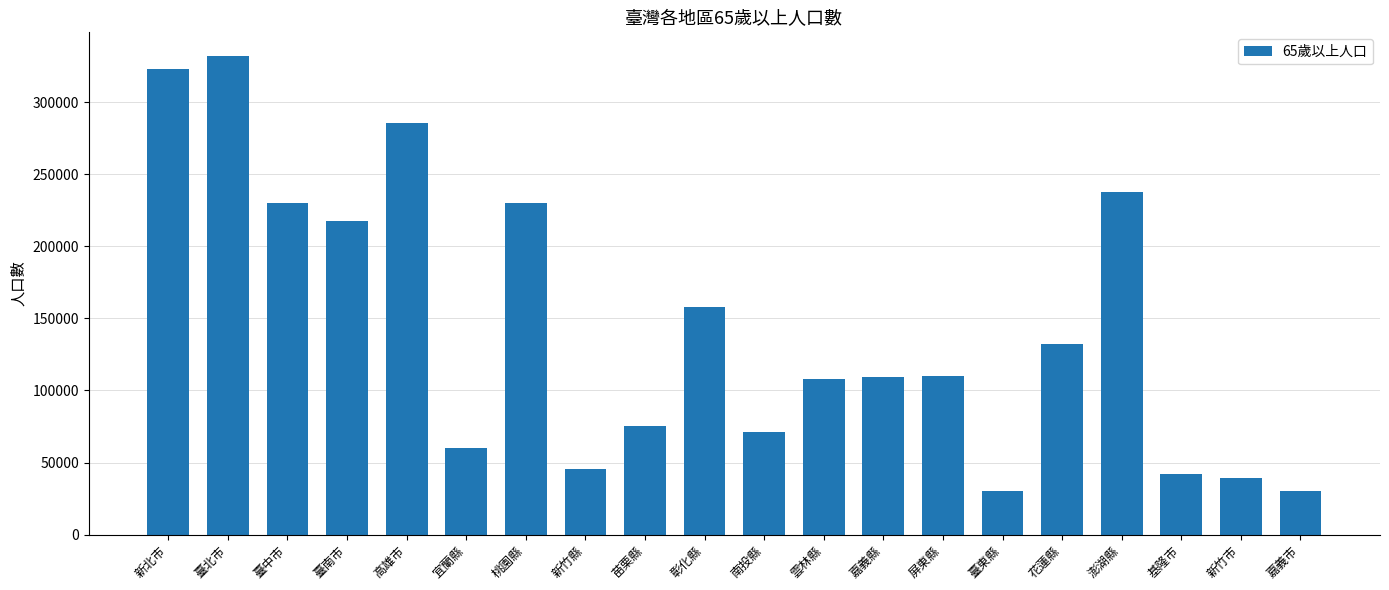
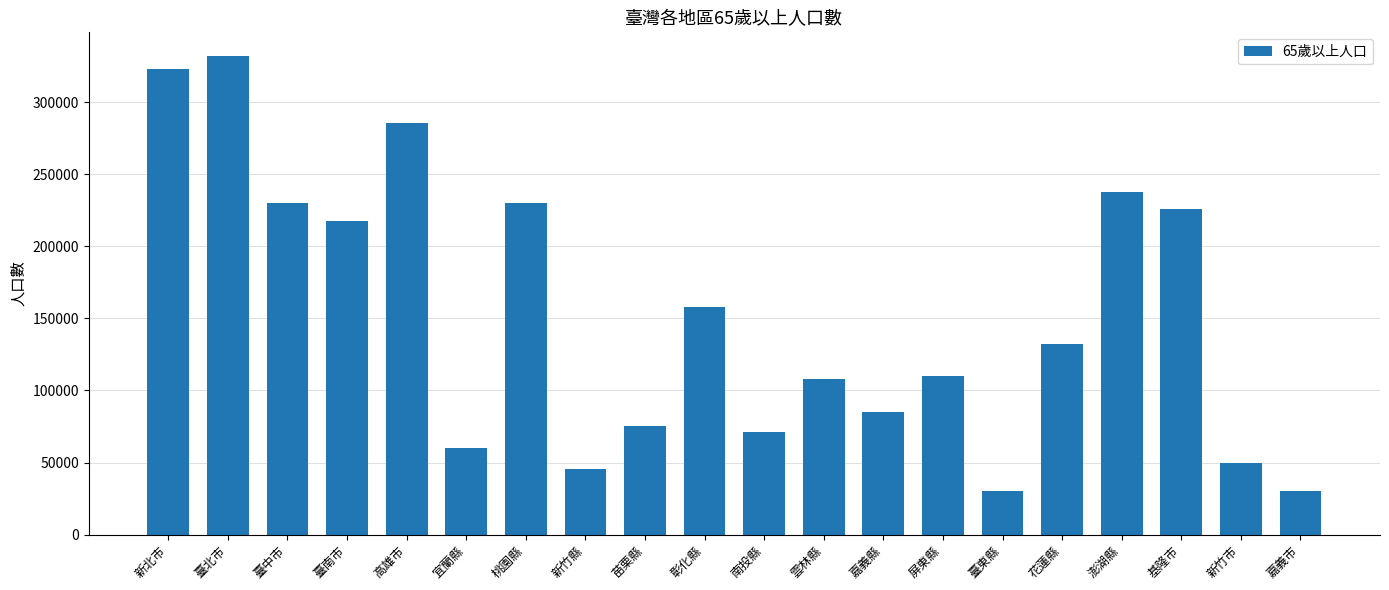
嘉義縣: 109000 -> 85000
基隆市: 42000 -> 226000
新竹市: 39000 -> 50000
